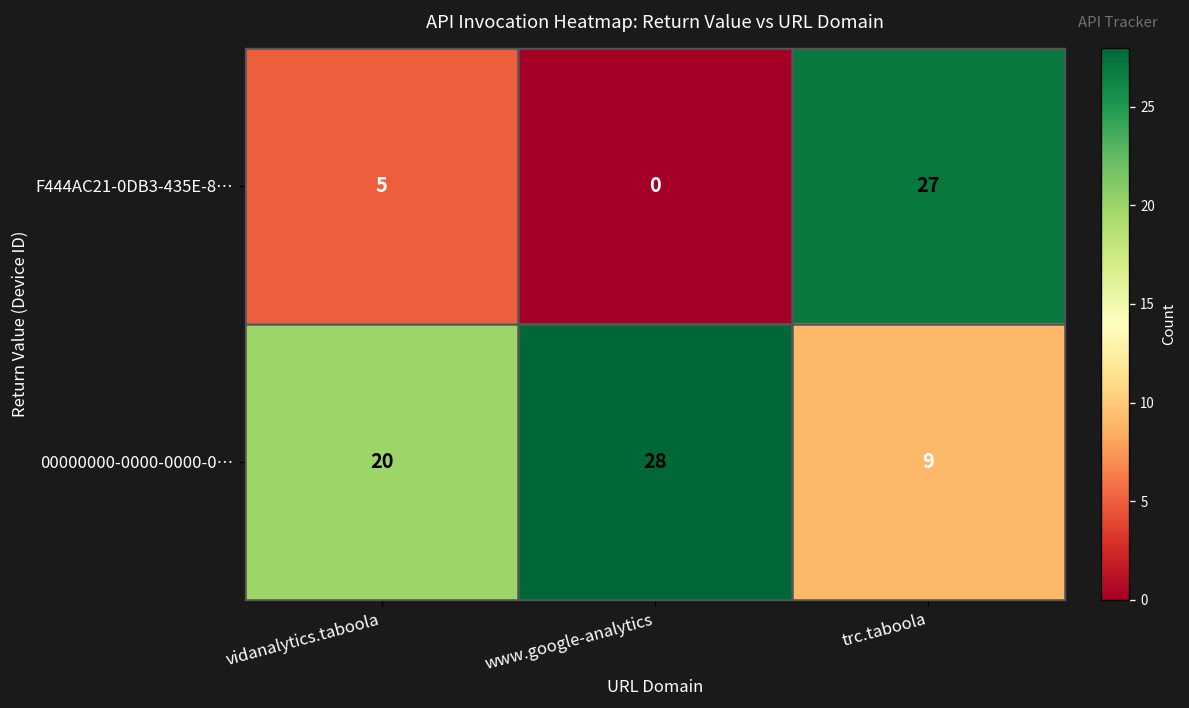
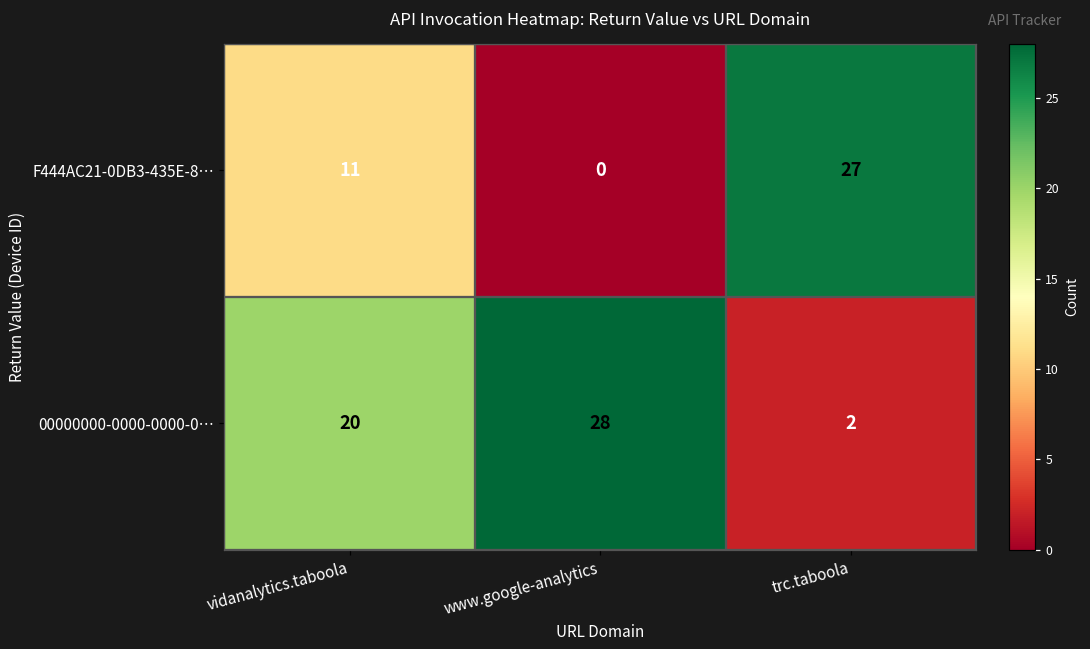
F444AC21-0DB3-435E-8…, vidanalytics.taboola: 5 -> 11
00000000-0000-0000-0…, trc.taboola: 9 -> 2
